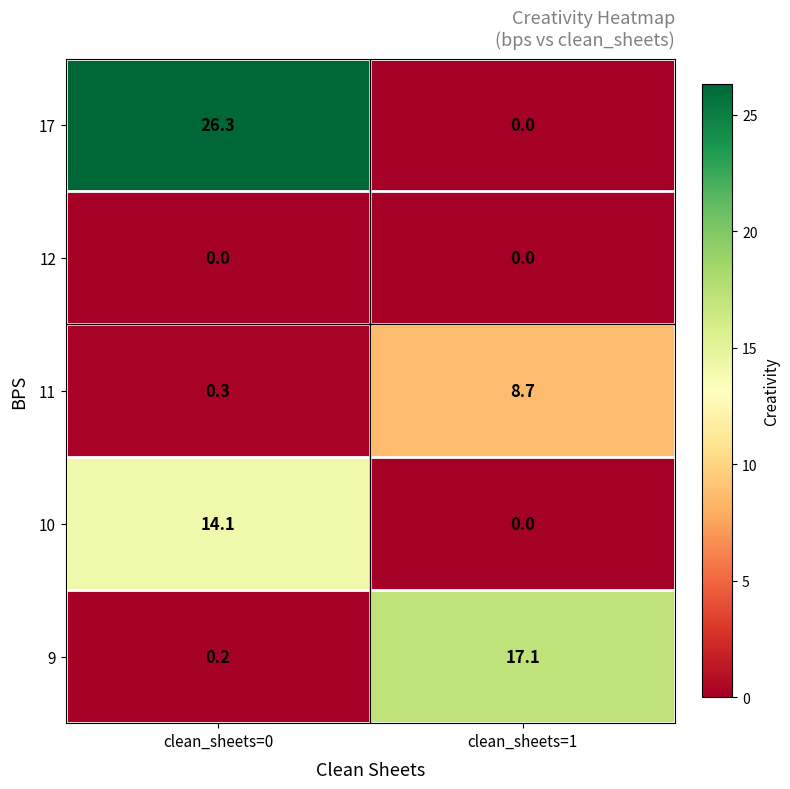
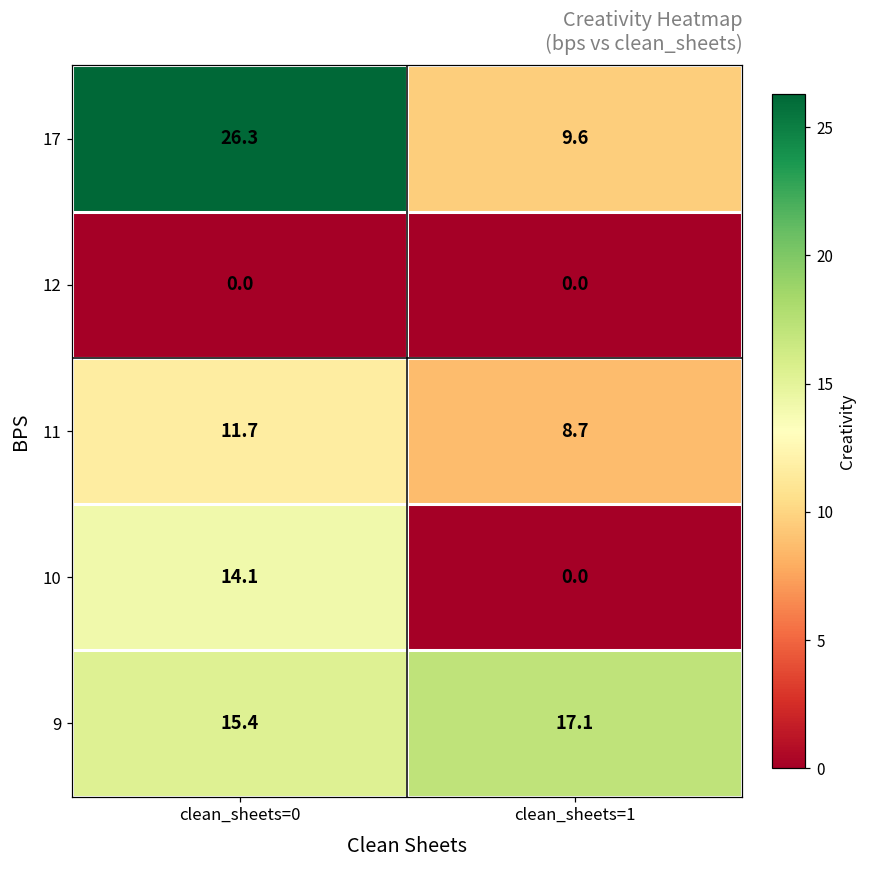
17, clean_sheets=1: 0.0 -> 9.6
11, clean_sheets=0: 0.3 -> 11.7
9, clean_sheets=0: 0.2 -> 15.4
